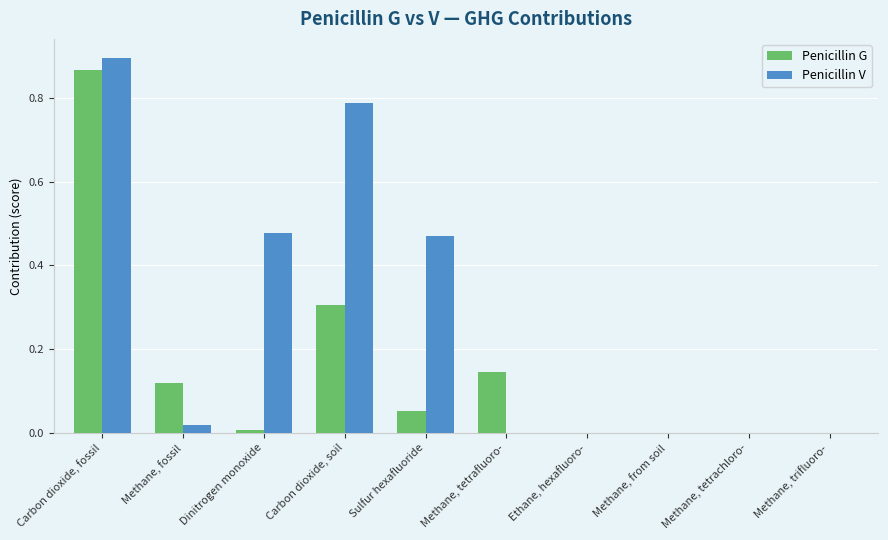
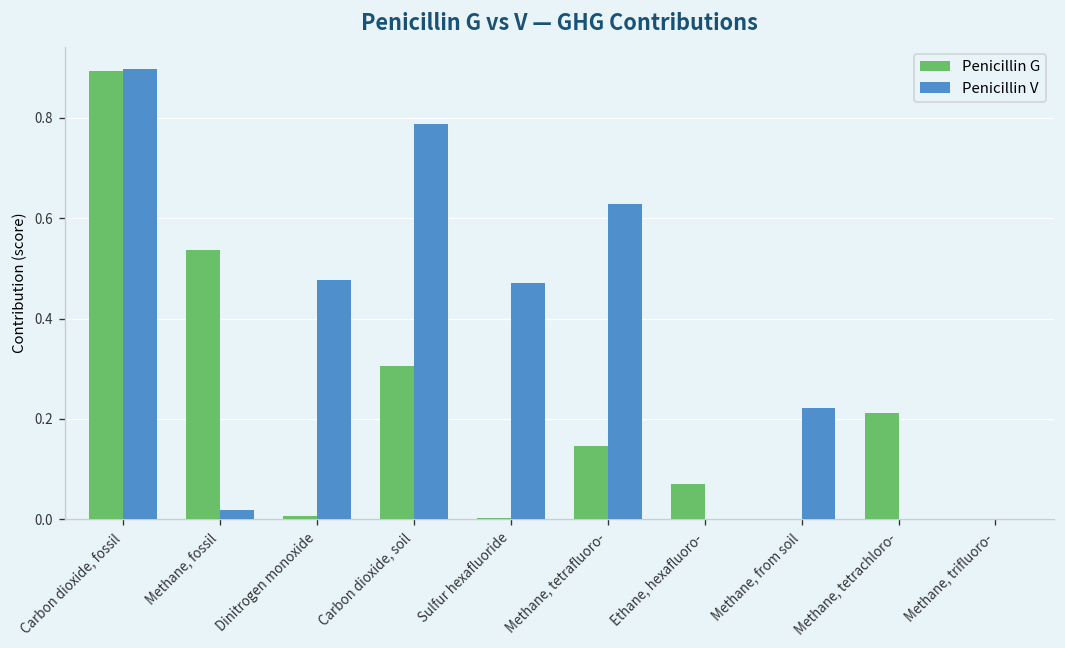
Penicillin G, Carbon dioxide, fossil: 0.87 -> 0.89
Penicillin G, Methane, fossil: 0.12 -> 0.54
Penicillin G, Sulfur hexafluoride: 0.05 -> 0.00
Penicillin V, Methane, tetrafluoro-: 0.00 -> 0.63
Penicillin G, Ethane, hexafluoro-: 0.00 -> 0.07
Penicillin V, Methane, from soil: 0.00 -> 0.22
Penicillin G, Methane, tetrachloro-: 0.00 -> 0.21
